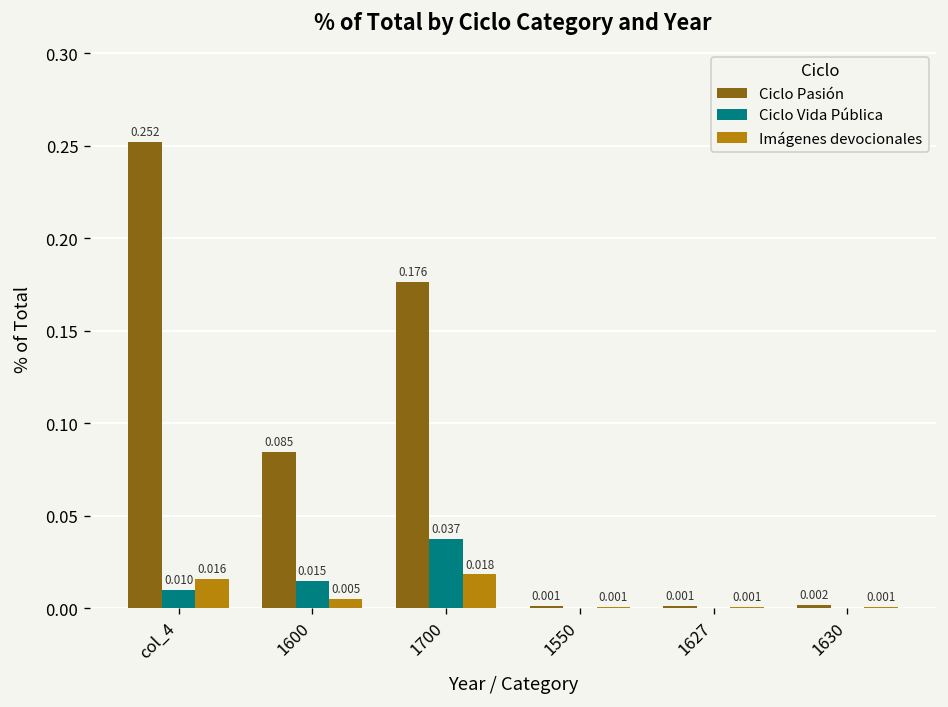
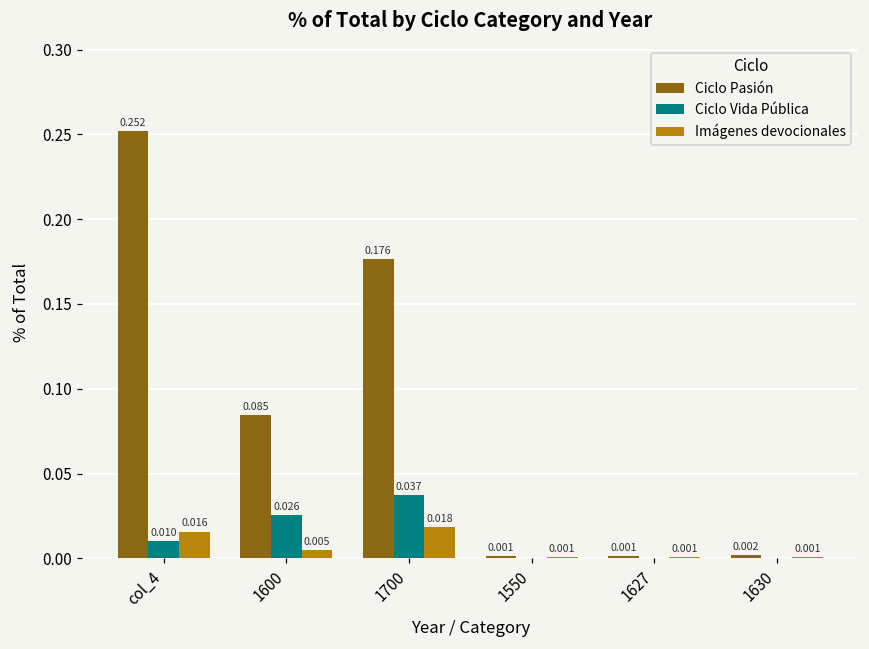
Ciclo Vida Pública, 1600: 0.015 -> 0.026
